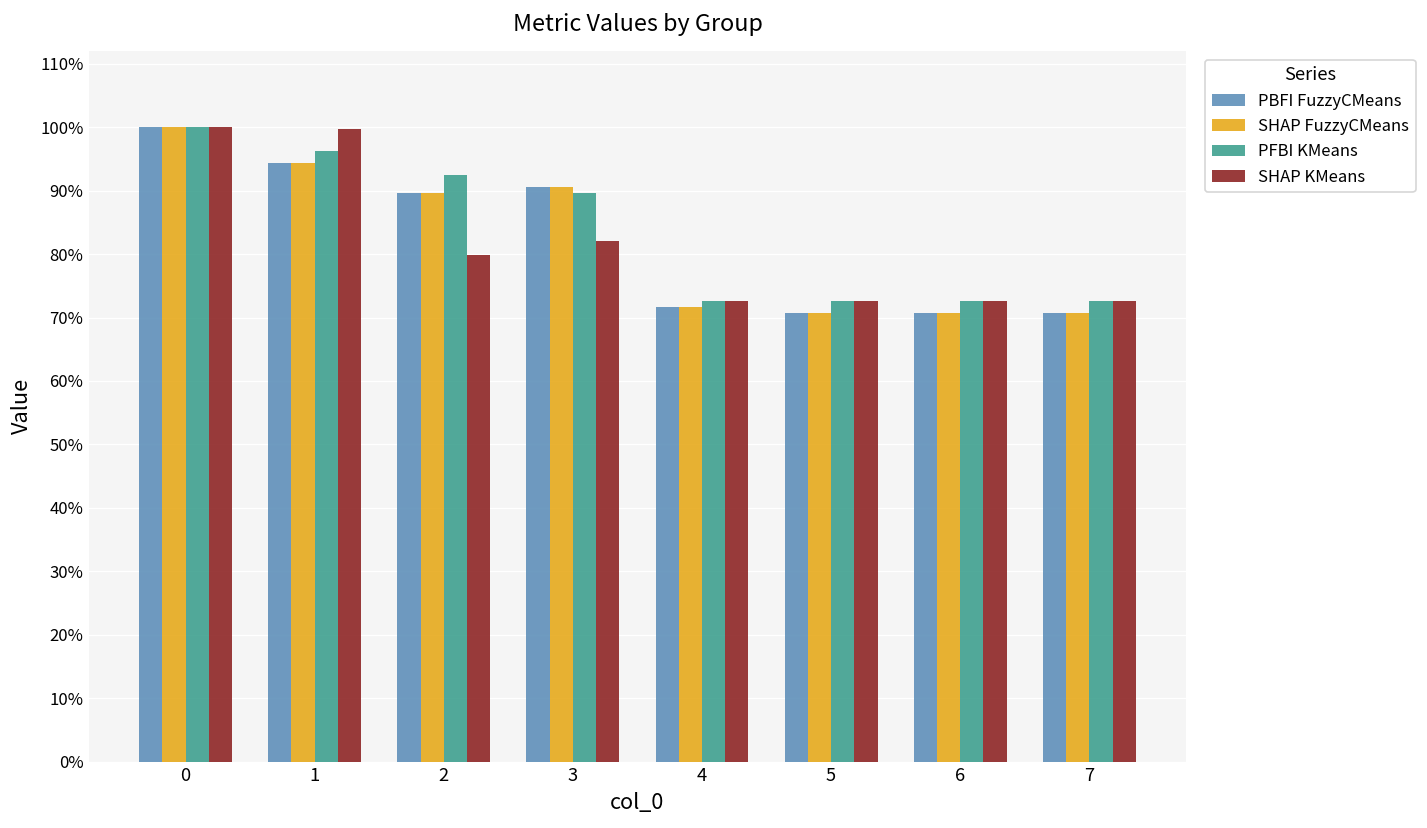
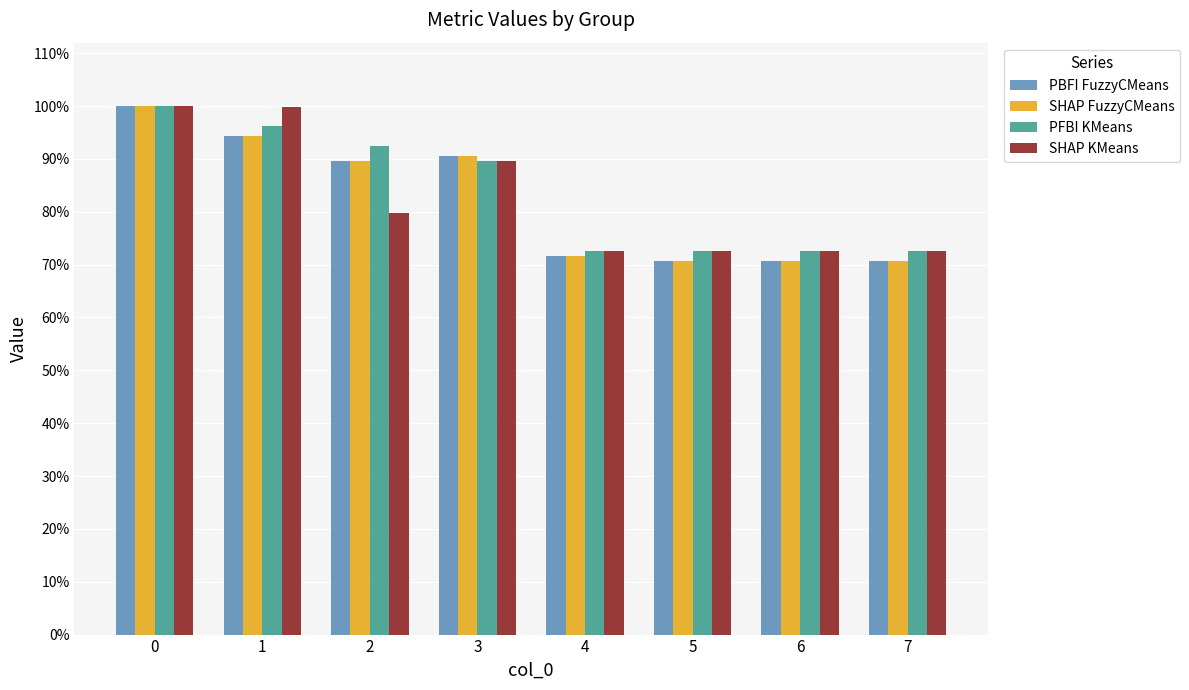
SHAP KMeans, 3: 82% -> 90%
